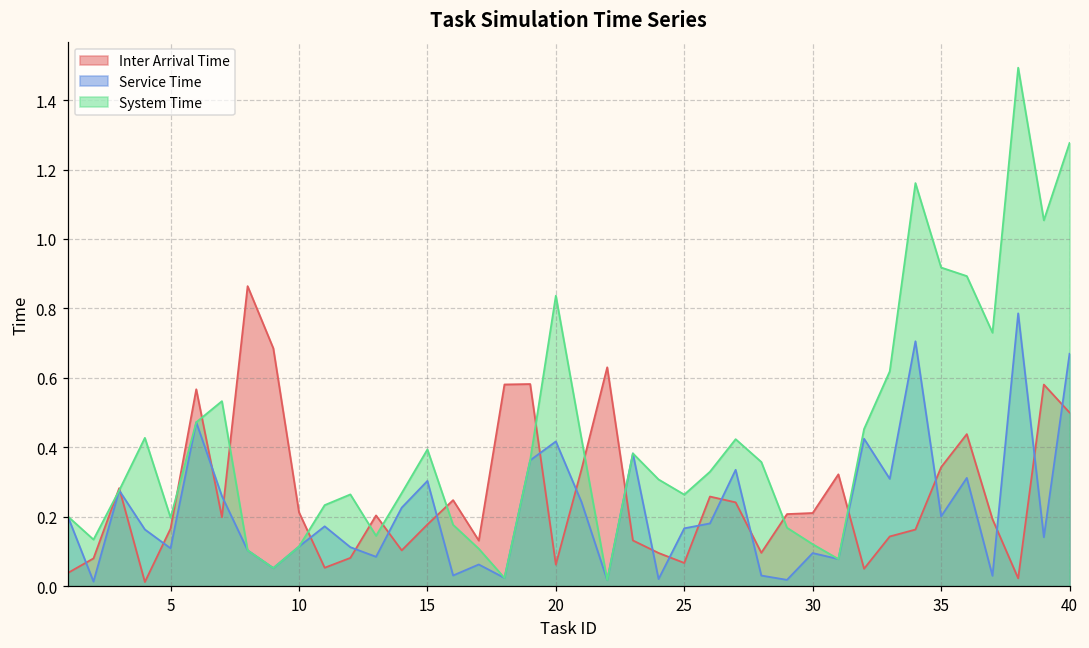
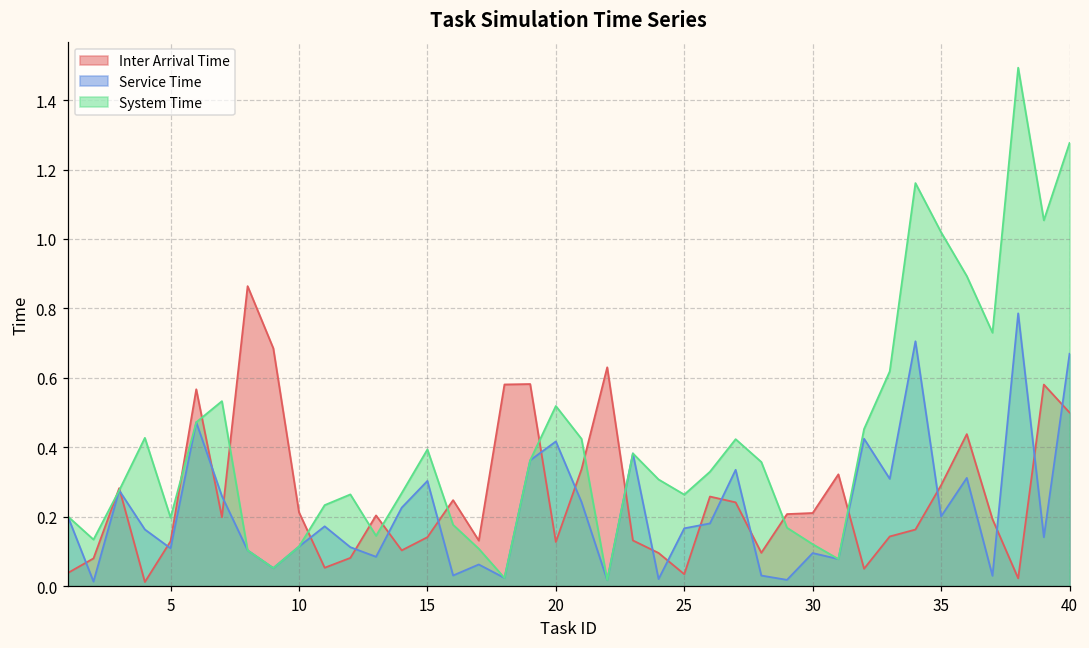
Inter Arrival Time, 5: 0.17 -> 0.13
Inter Arrival Time, 15: 0.18 -> 0.14
Inter Arrival Time, 20: 0.06 -> 0.13
System Time, 20: 0.84 -> 0.52
Inter Arrival Time, 25: 0.07 -> 0.03
Inter Arrival Time, 35: 0.34 -> 0.29
System Time, 35: 0.92 -> 1.02
